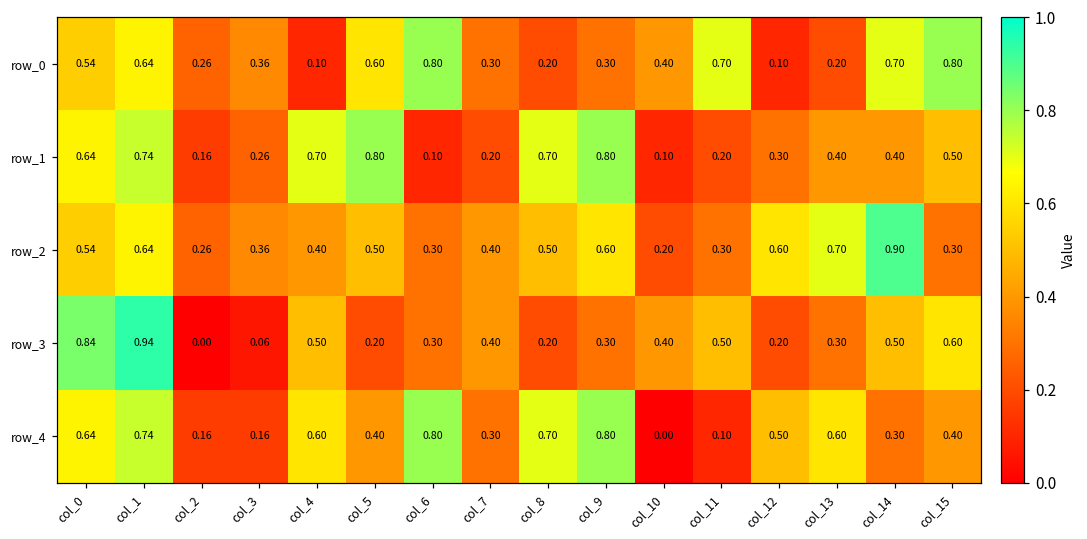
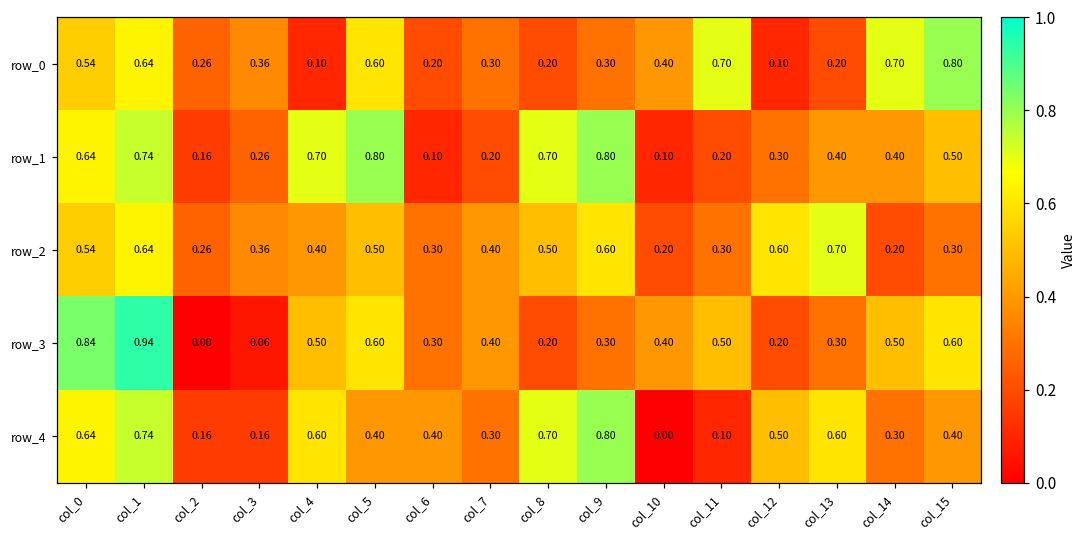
row_0, col_6: 0.80 -> 0.20
row_2, col_14: 0.90 -> 0.20
row_3, col_5: 0.20 -> 0.60
row_4, col_6: 0.80 -> 0.40
